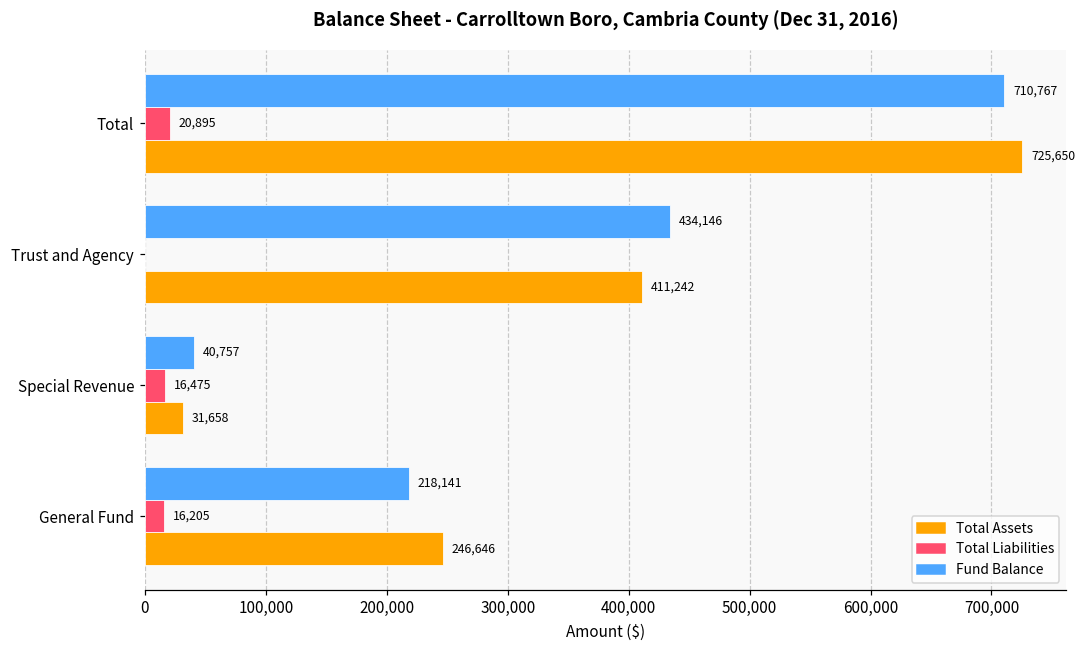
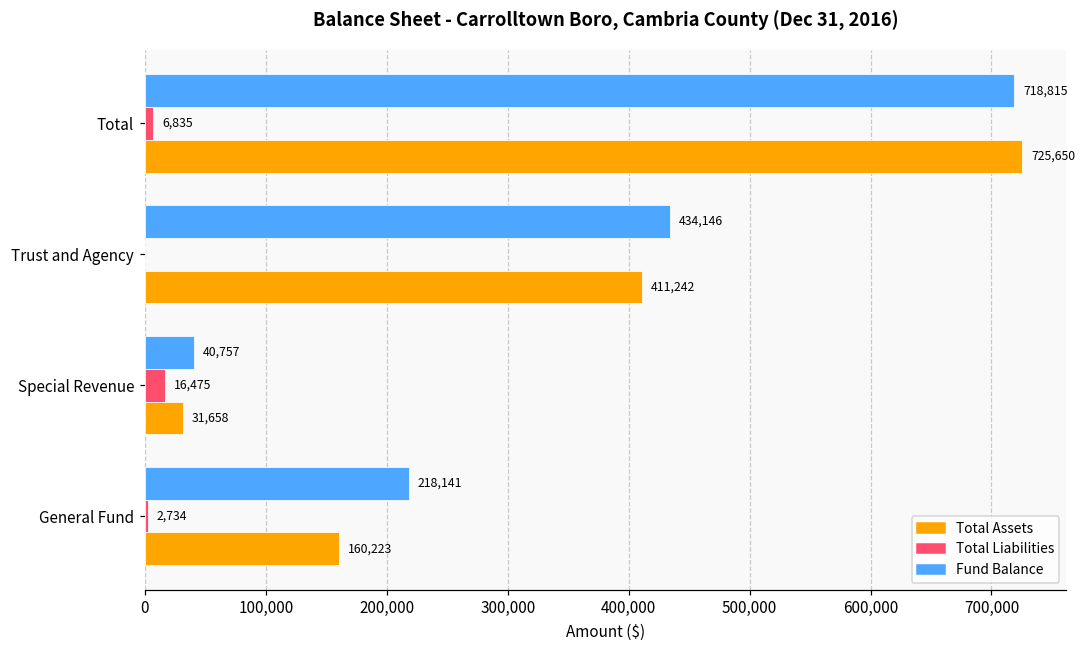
Fund Balance, Total: 710,767 -> 718,815
Total Liabilities, Total: 20,895 -> 6,835
Total Liabilities, General Fund: 16,205 -> 2,734
Total Assets, General Fund: 246,646 -> 160,223
